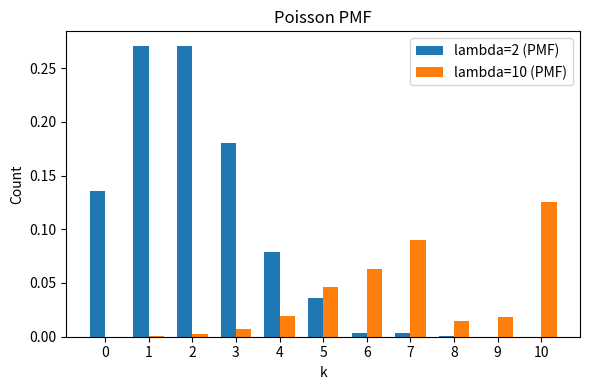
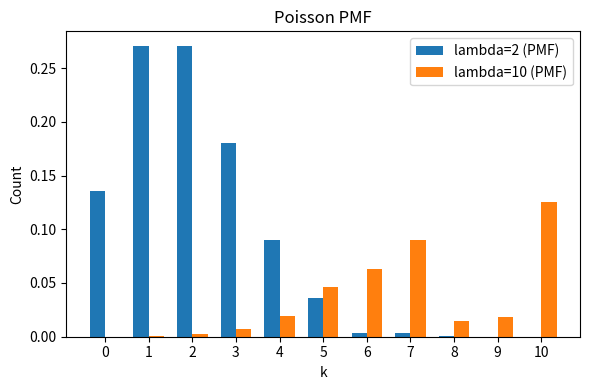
lambda=2 (PMF), 4: 0.079 -> 0.090
